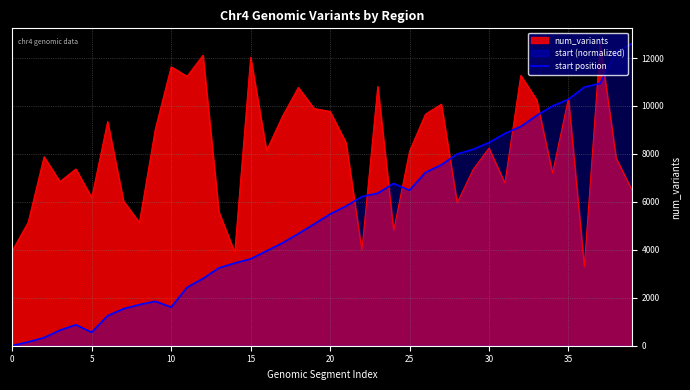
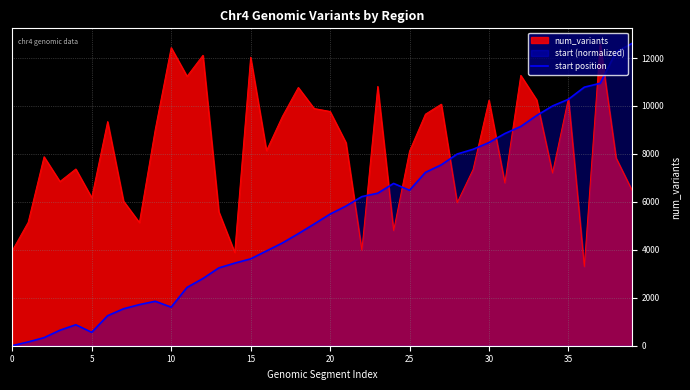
num_variants, 10: 11600 -> 12400
num_variants, 30: 8200 -> 10200
